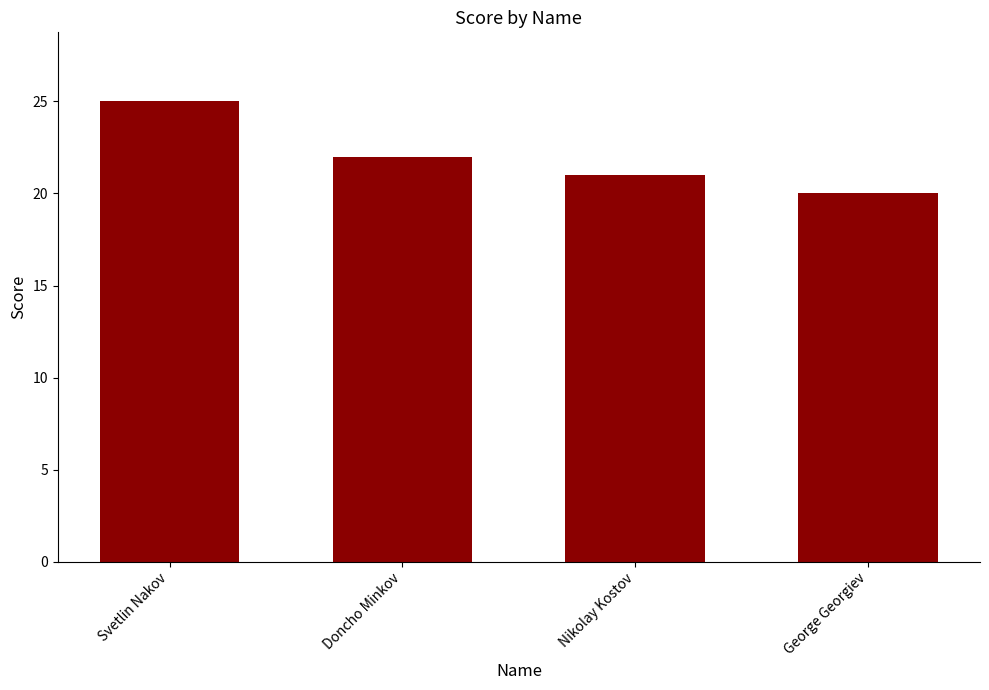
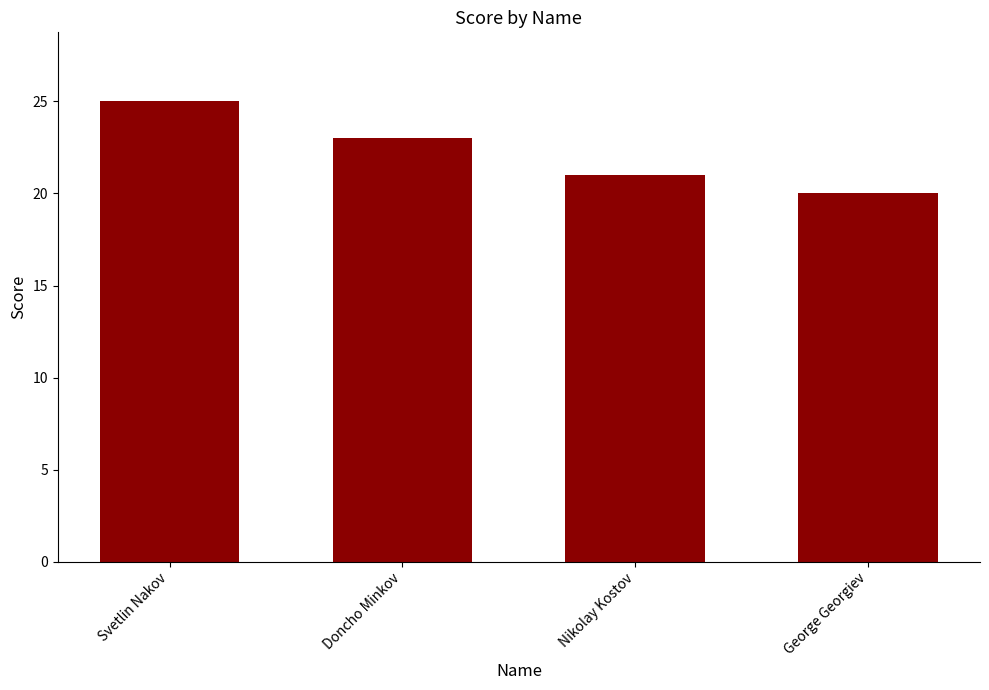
Doncho Minkov: 22 -> 23
